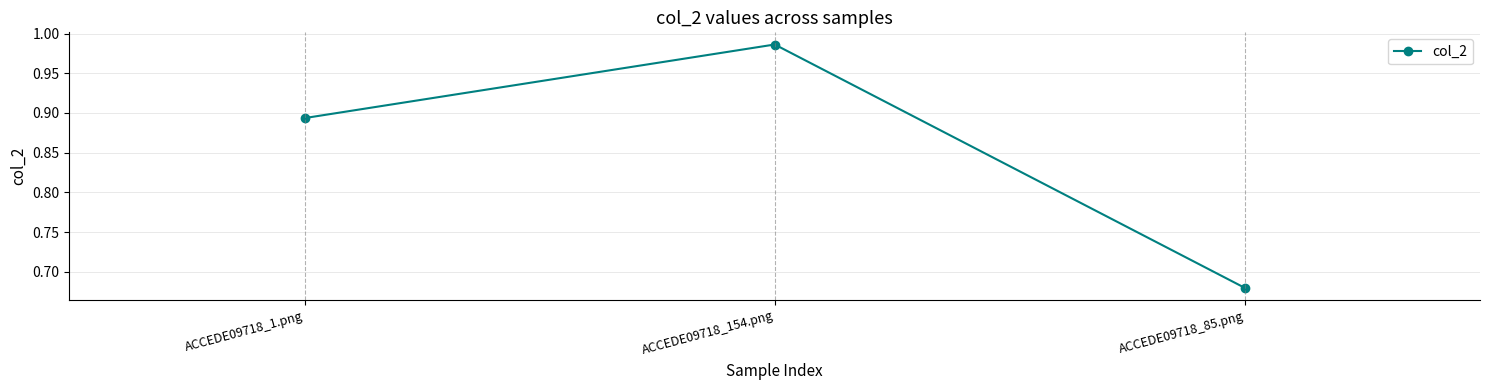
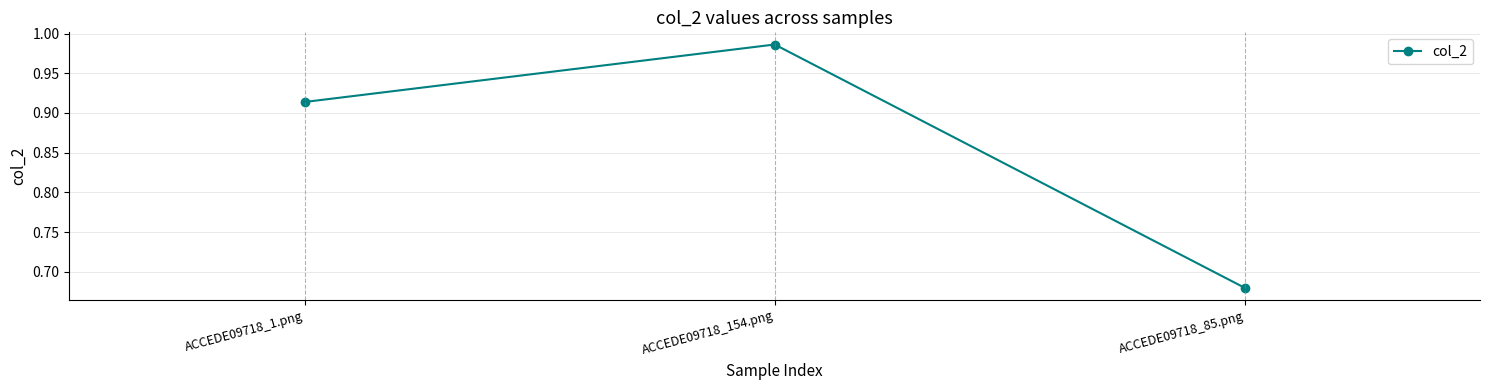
ACCEDE09718_1.png: 0.89 -> 0.91
